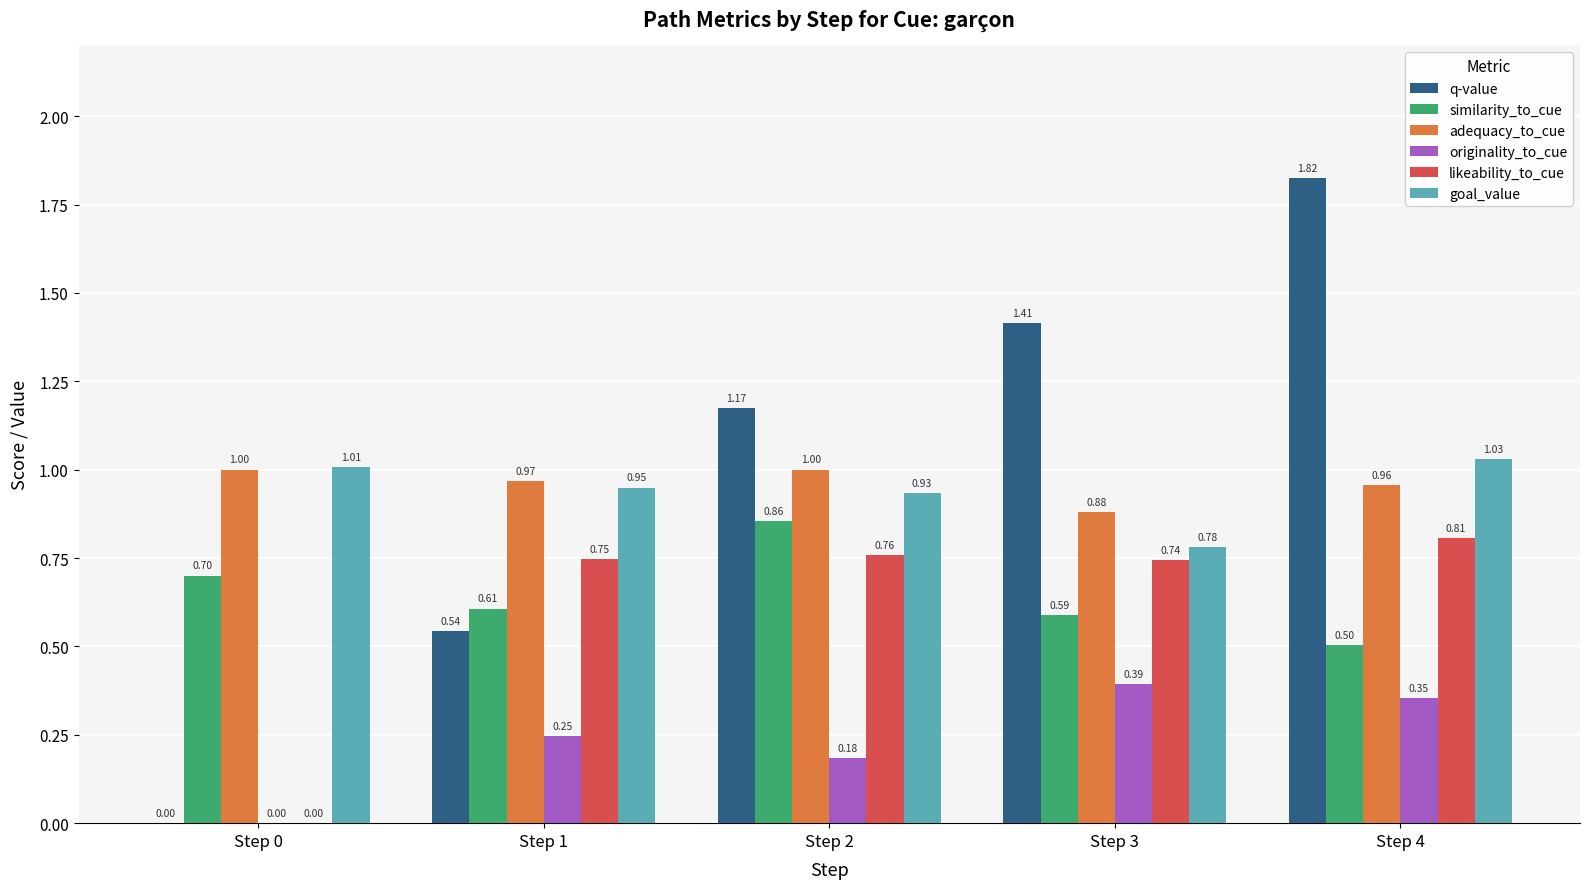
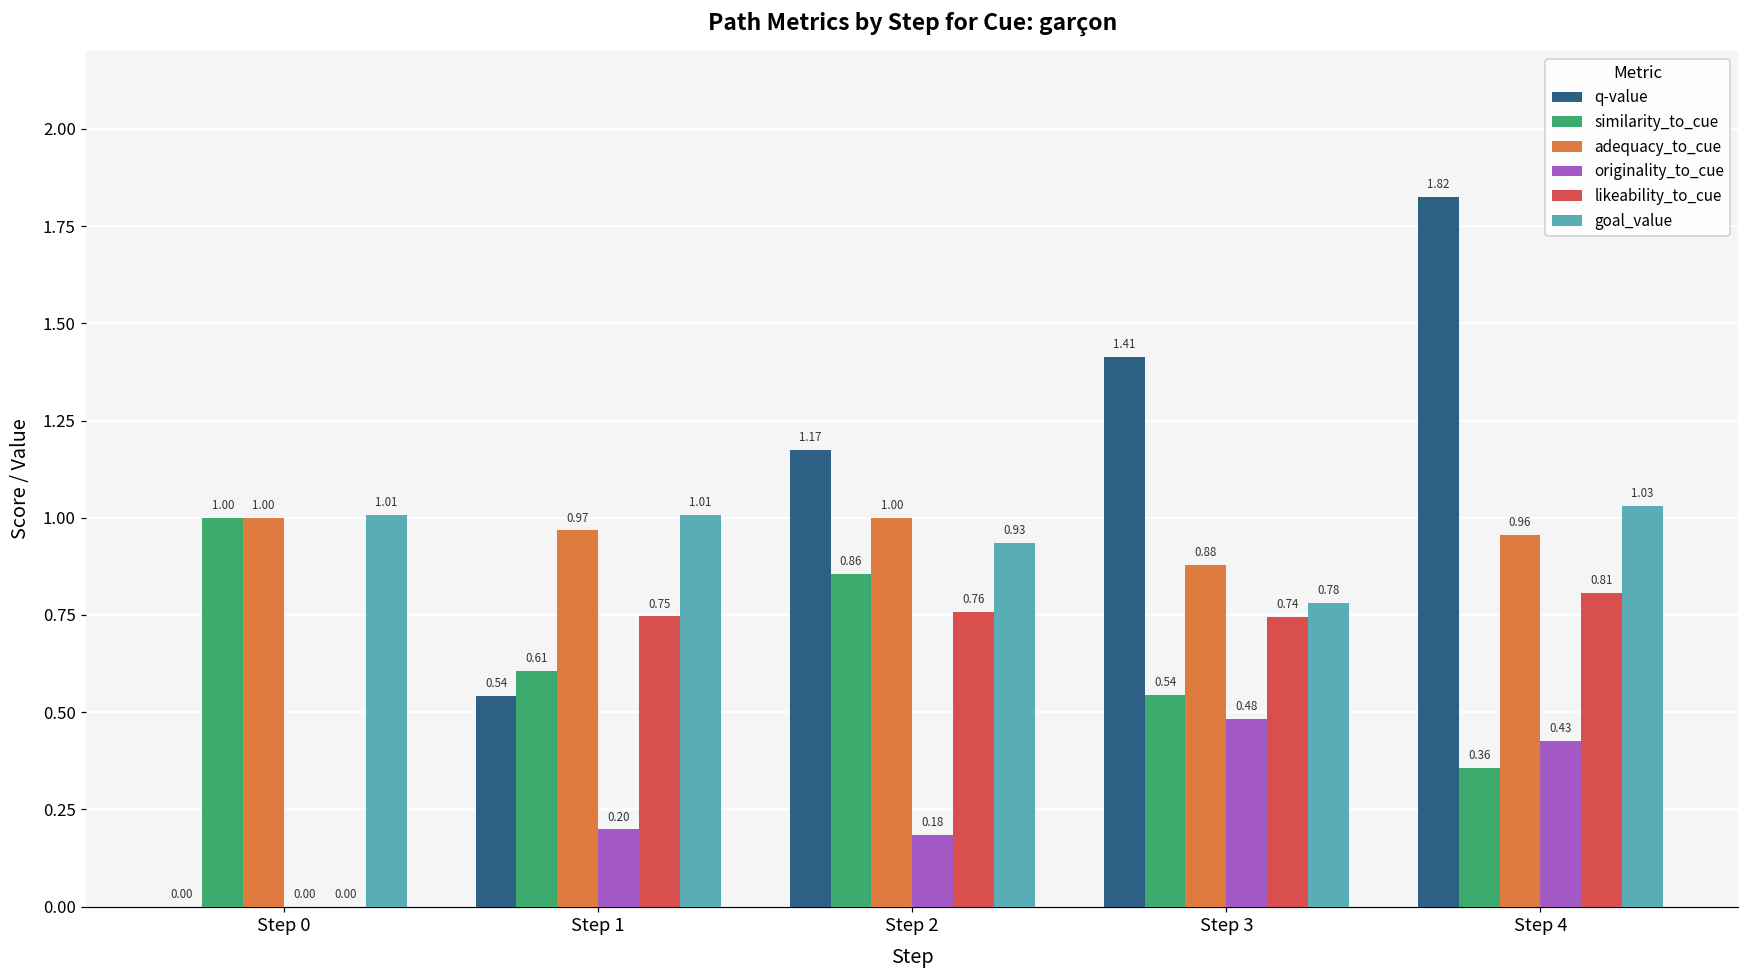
similarity_to_cue, Step 0: 0.70 -> 1.00
originality_to_cue, Step 1: 0.25 -> 0.20
goal_value, Step 1: 0.95 -> 1.01
similarity_to_cue, Step 3: 0.59 -> 0.54
originality_to_cue, Step 3: 0.39 -> 0.48
similarity_to_cue, Step 4: 0.50 -> 0.36
originality_to_cue, Step 4: 0.35 -> 0.43
